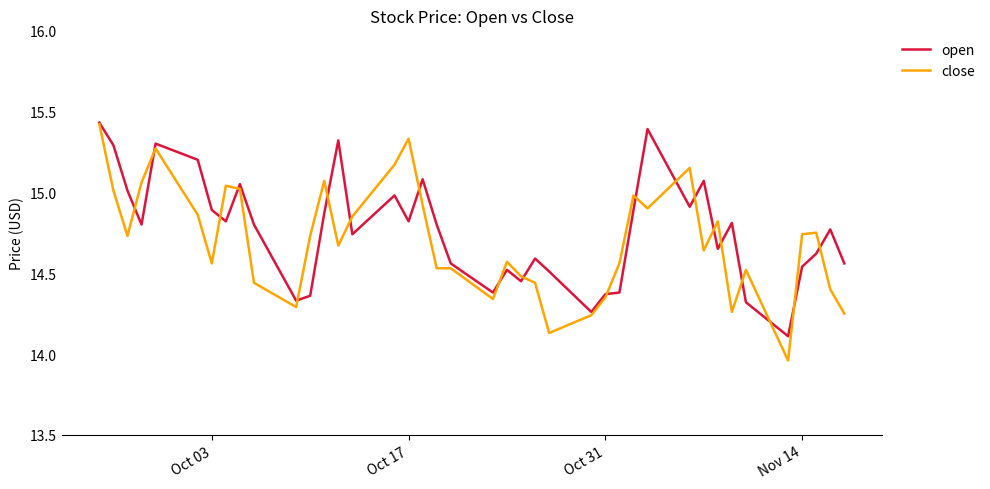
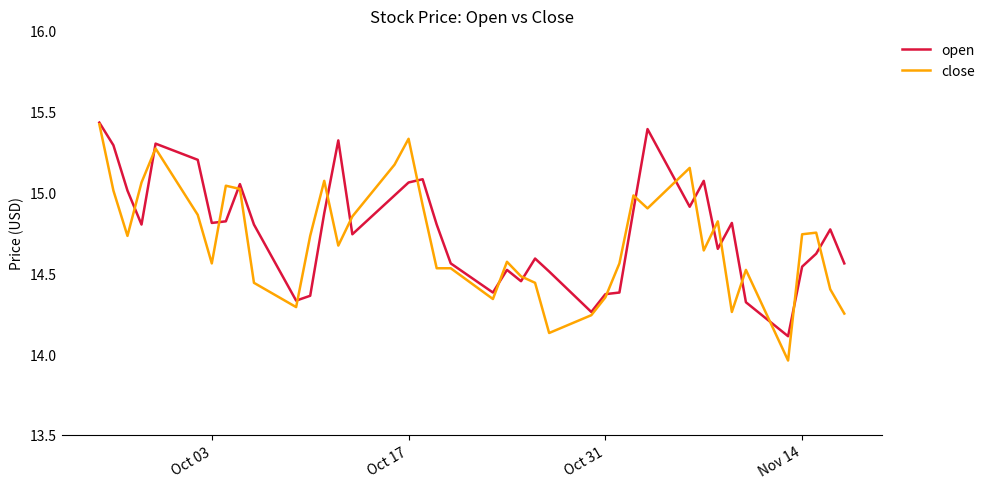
open, Oct 03: 14.89 -> 14.81
open, Oct 17: 14.82 -> 15.06
